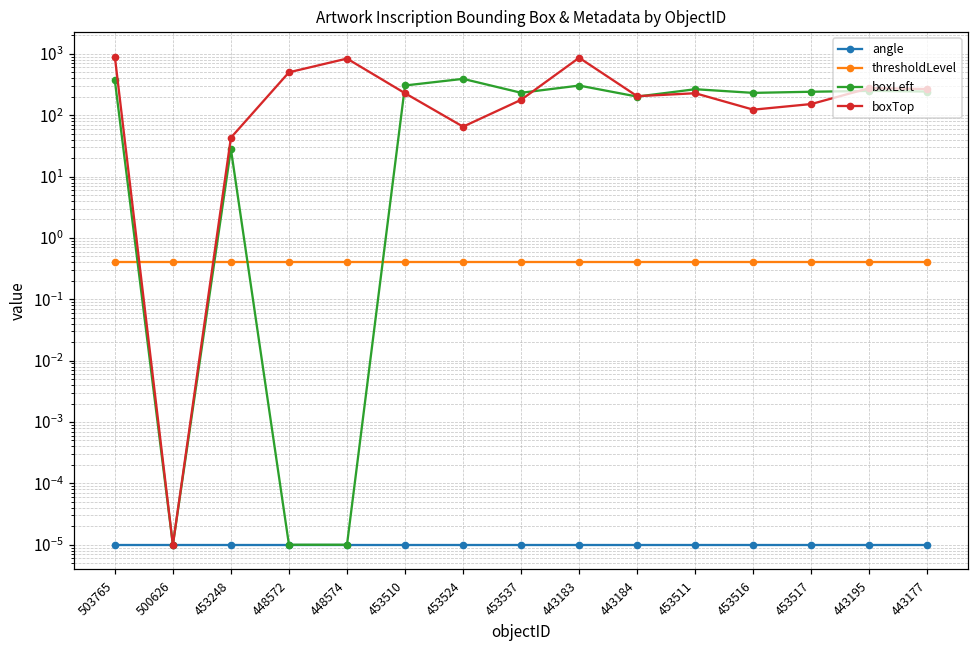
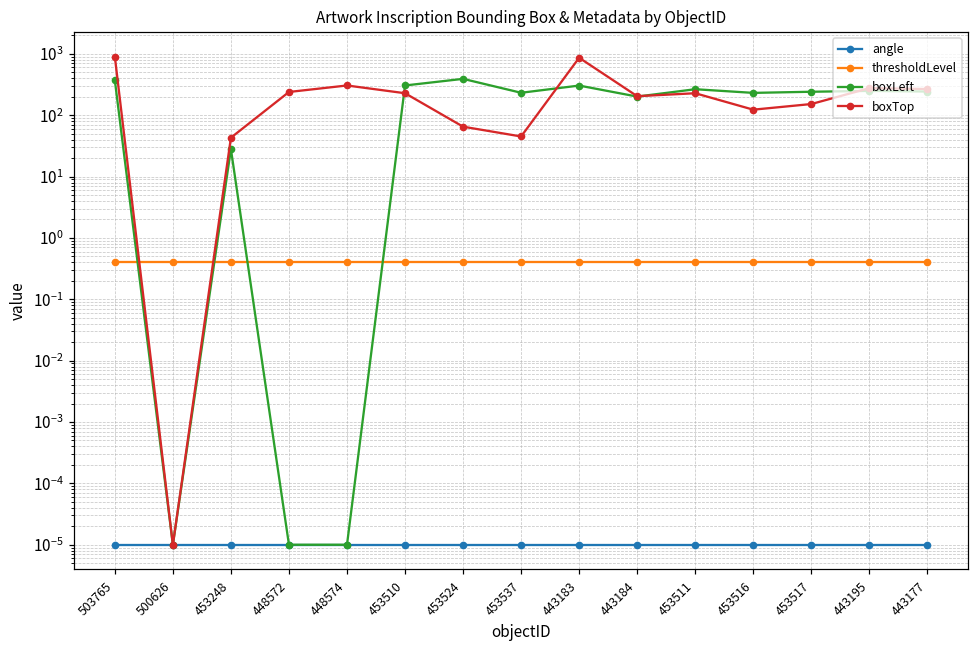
boxTop, 448572: 500 -> 240
boxTop, 448574: 800 -> 300
boxTop, 453537: 180 -> 50
